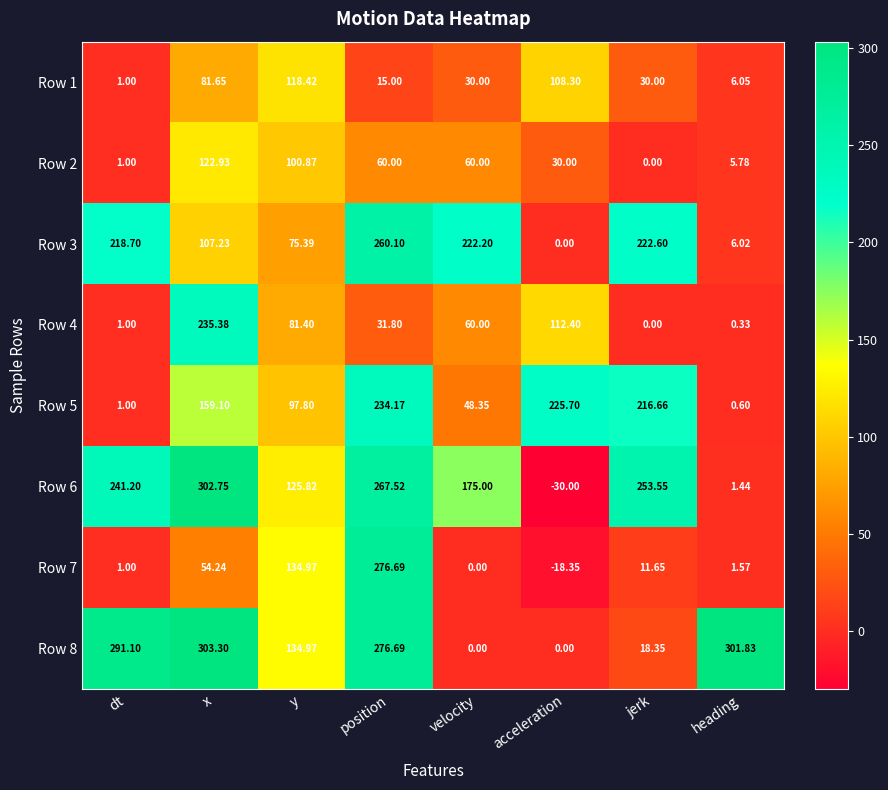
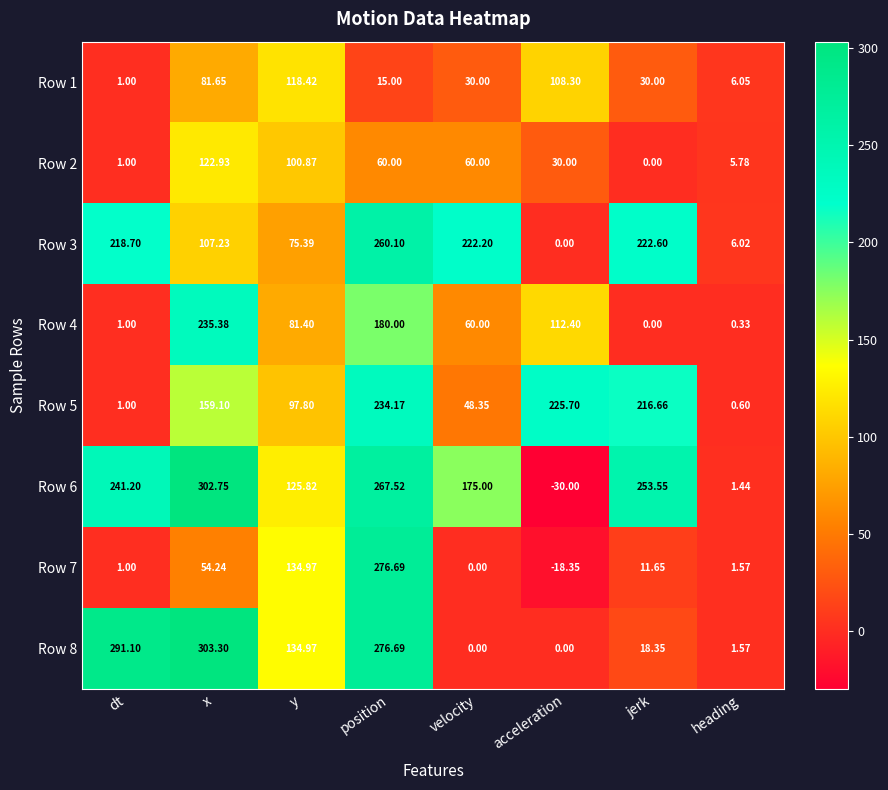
Row 4, position: 31.80 -> 180.00
Row 8, heading: 301.83 -> 1.57
